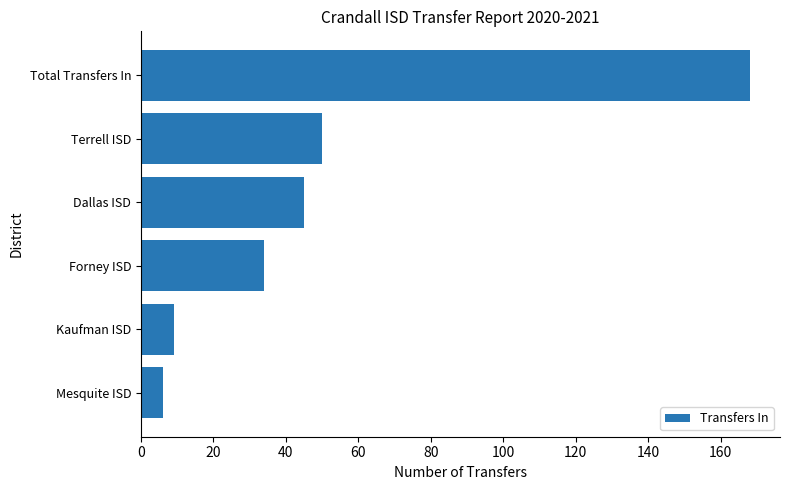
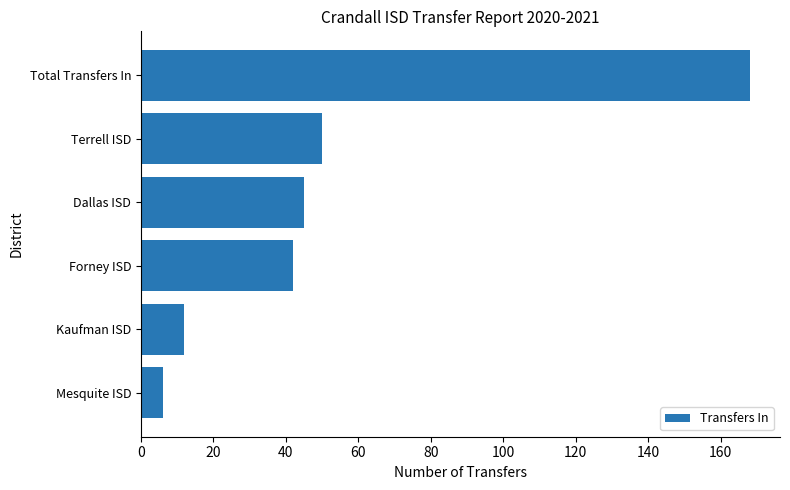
Forney ISD: 34 -> 42
Kaufman ISD: 9 -> 12
